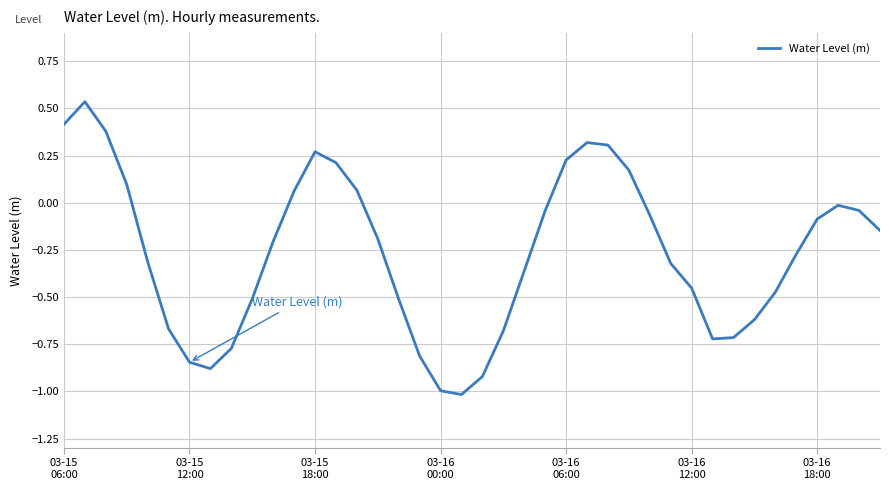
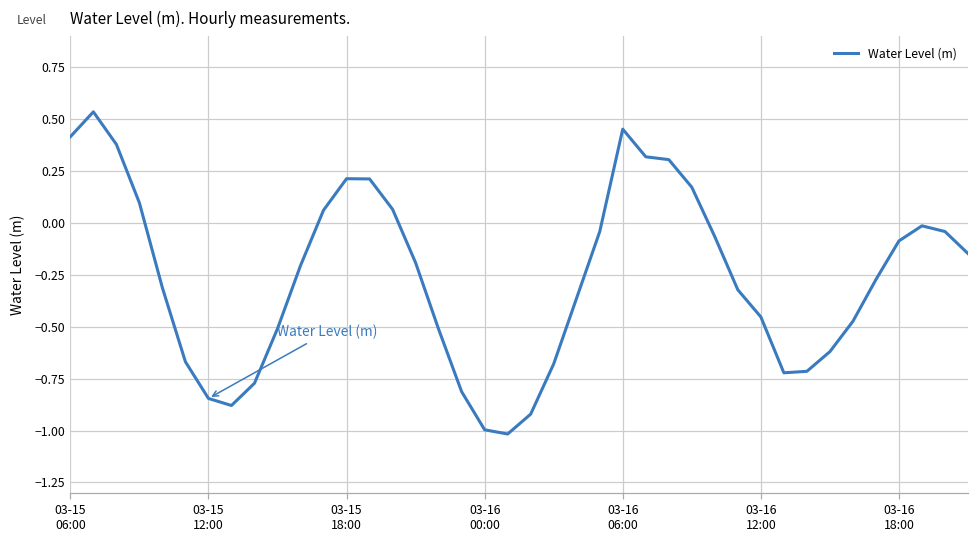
03-15 18:00: 0.27 -> 0.21
03-16 06:00: 0.23 -> 0.45
